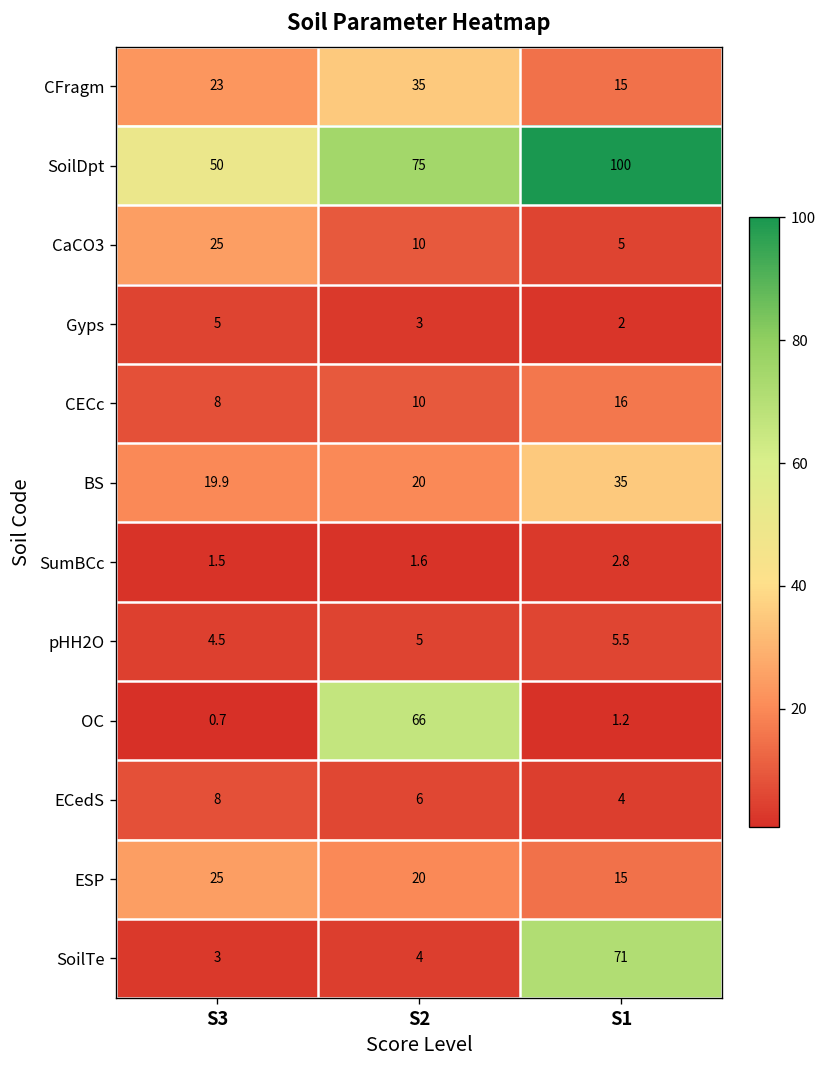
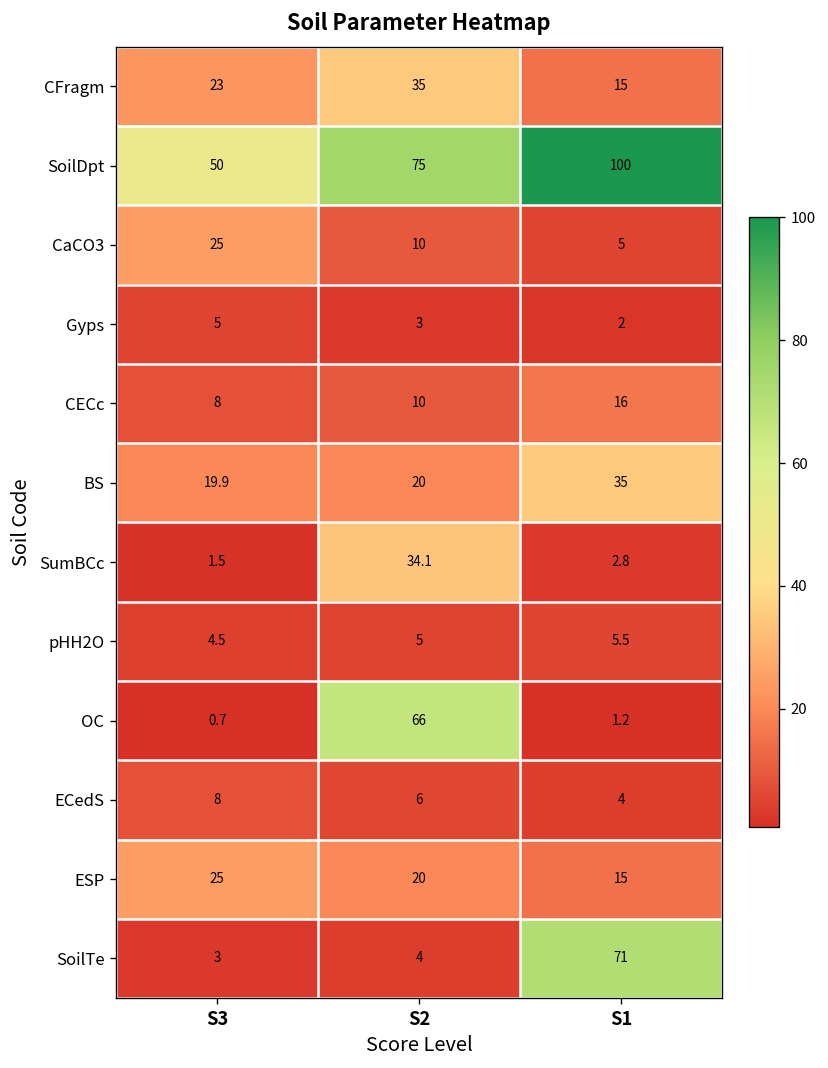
SumBCc, S2: 1.6 -> 34.1
